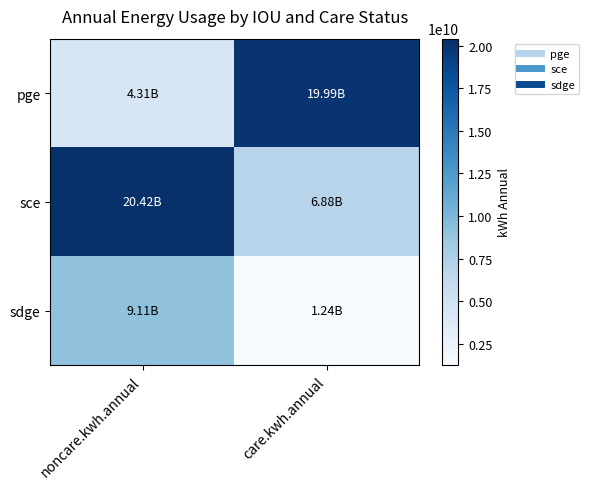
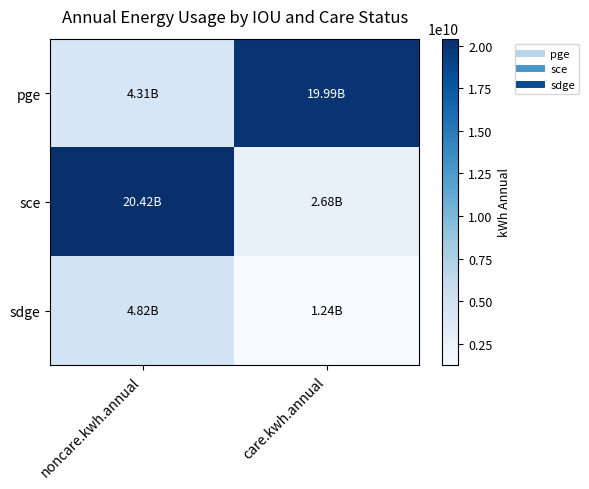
sce, care.kwh.annual: 6.88B -> 2.68B
sdge, noncare.kwh.annual: 9.11B -> 4.82B
